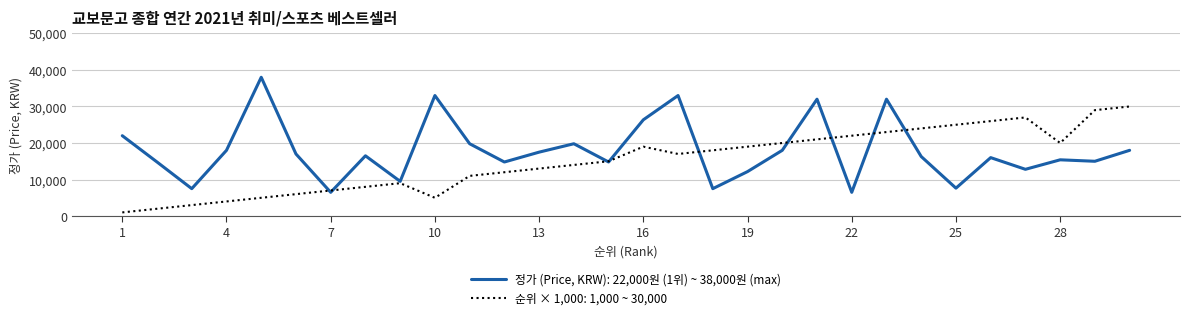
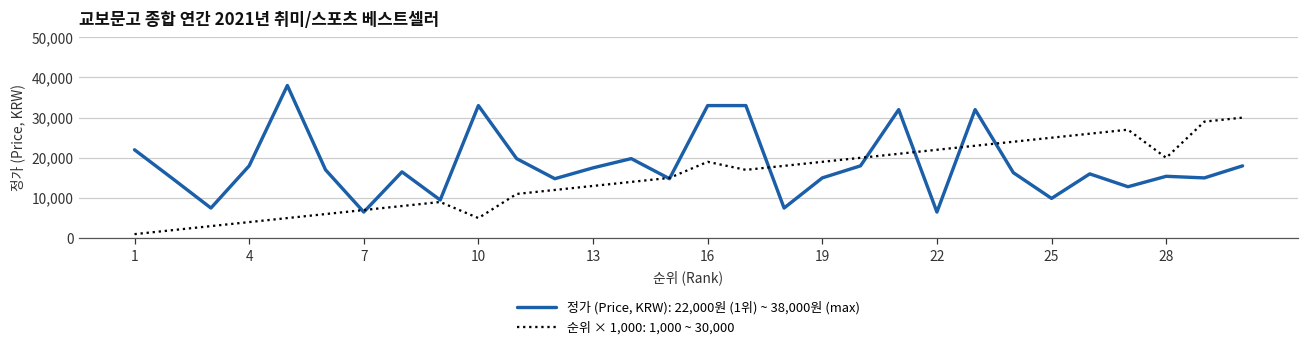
정가 (Price, KRW): 22,000원 (1위) ~ 38,000원 (max), 16: 26,000 -> 33,000
정가 (Price, KRW): 22,000원 (1위) ~ 38,000원 (max), 19: 12,000 -> 15,000
정가 (Price, KRW): 22,000원 (1위) ~ 38,000원 (max), 25: 8,000 -> 10,000
